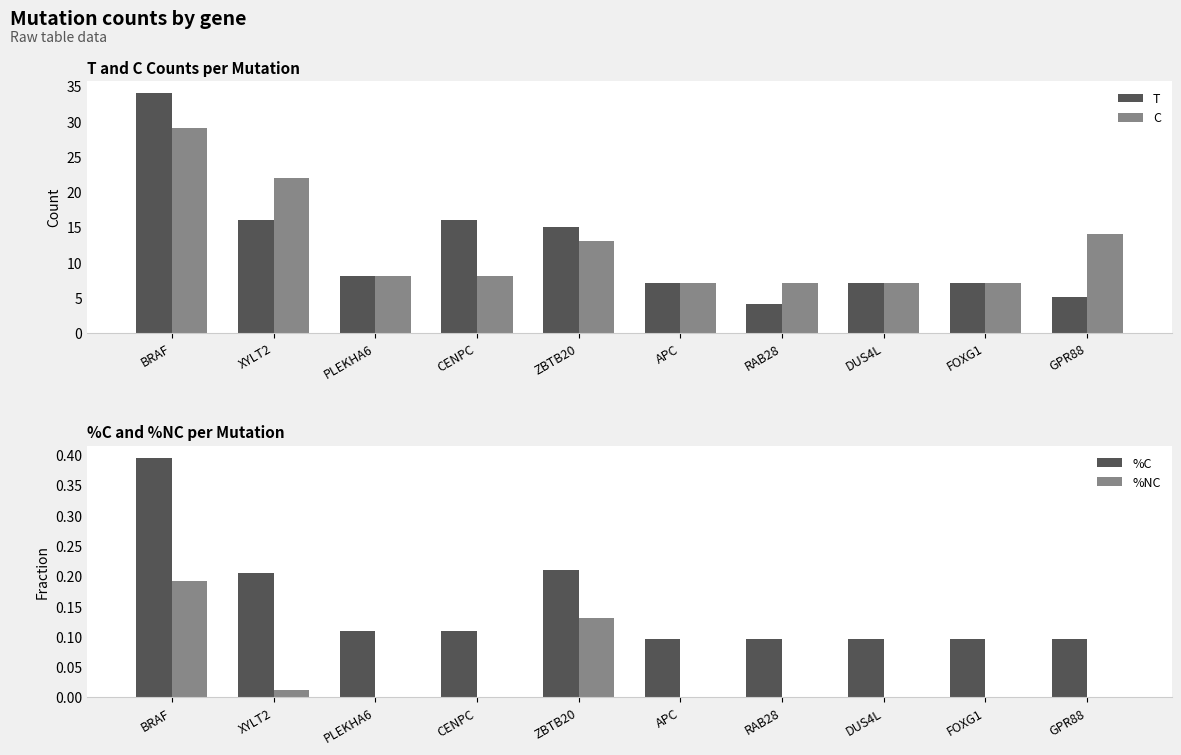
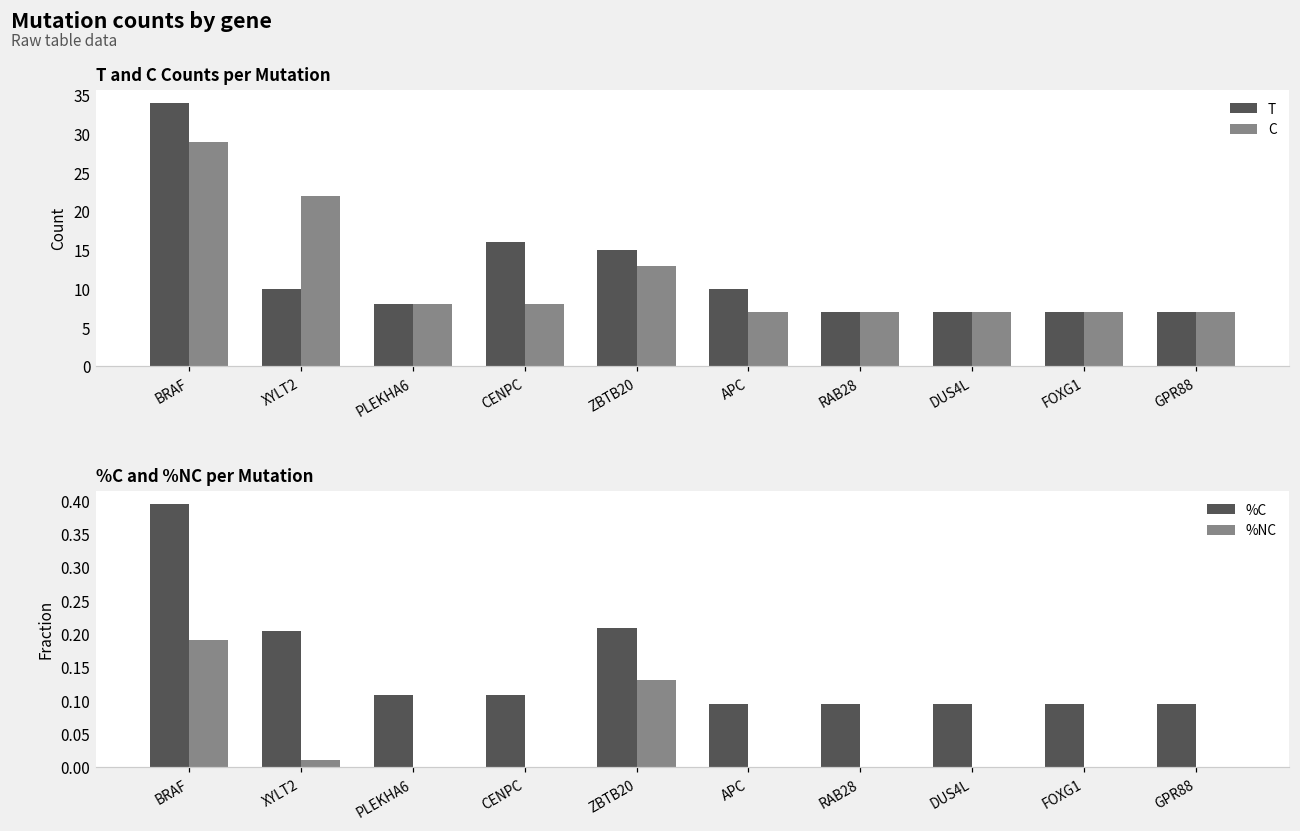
T and C Counts per Mutation, T, XYLT2: 16 -> 10
T and C Counts per Mutation, T, APC: 7 -> 10
T and C Counts per Mutation, T, RAB28: 4 -> 7
T and C Counts per Mutation, T, GPR88: 5 -> 7
T and C Counts per Mutation, C, GPR88: 14 -> 7
